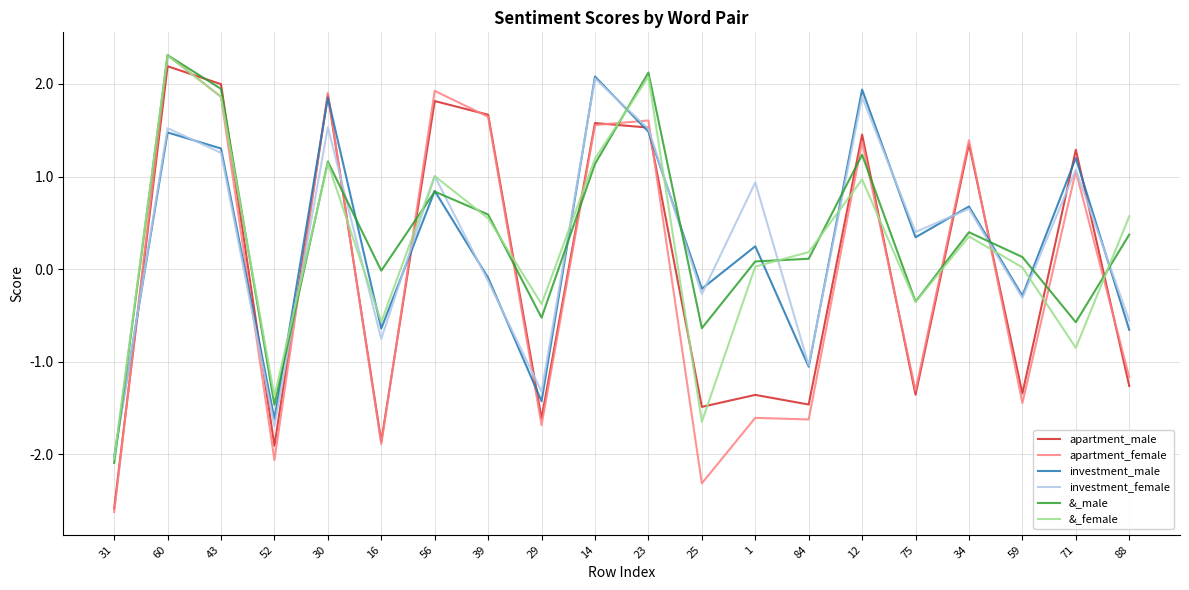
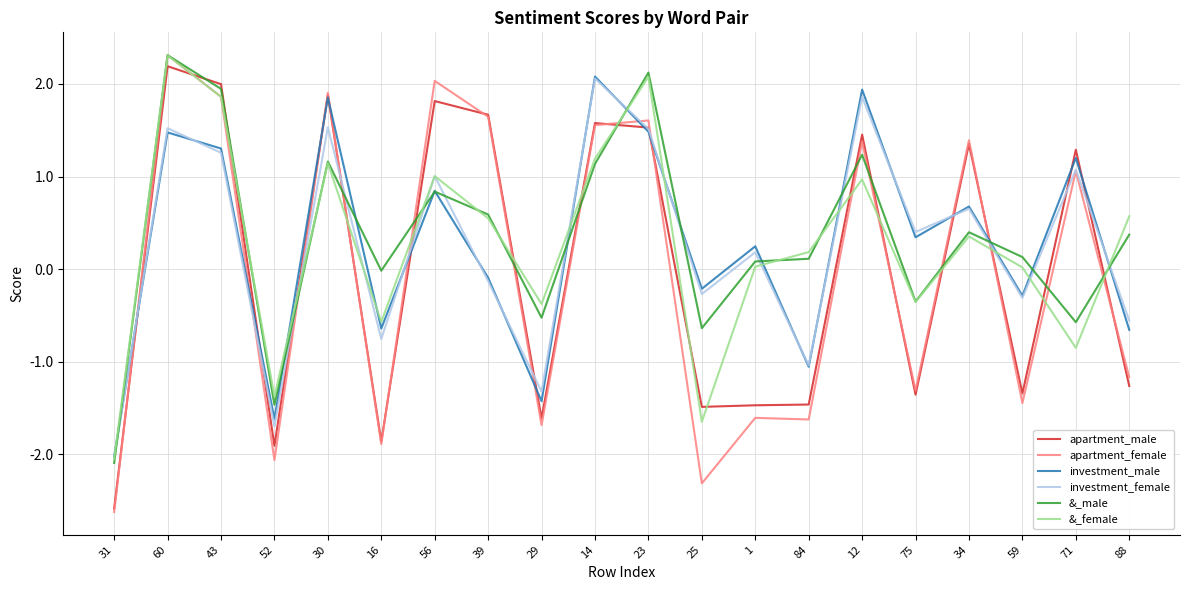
apartment_female, 56: 1.9 -> 2.0
apartment_male, 1: -1.4 -> -1.5
investment_female, 1: 0.9 -> 0.2
